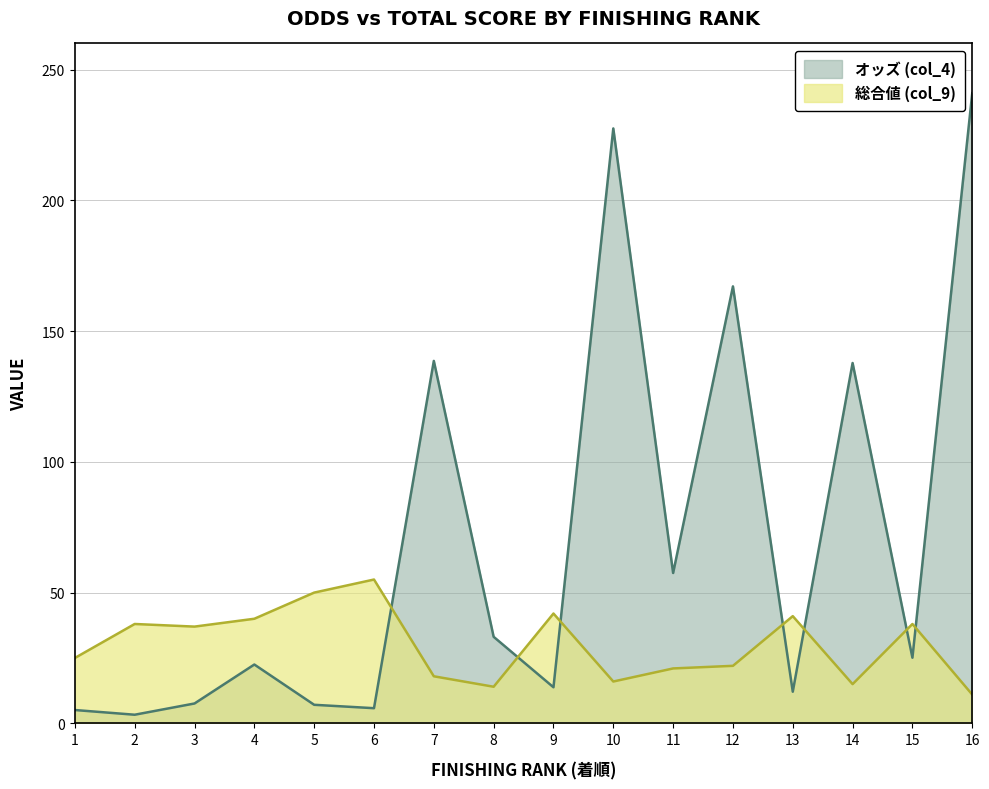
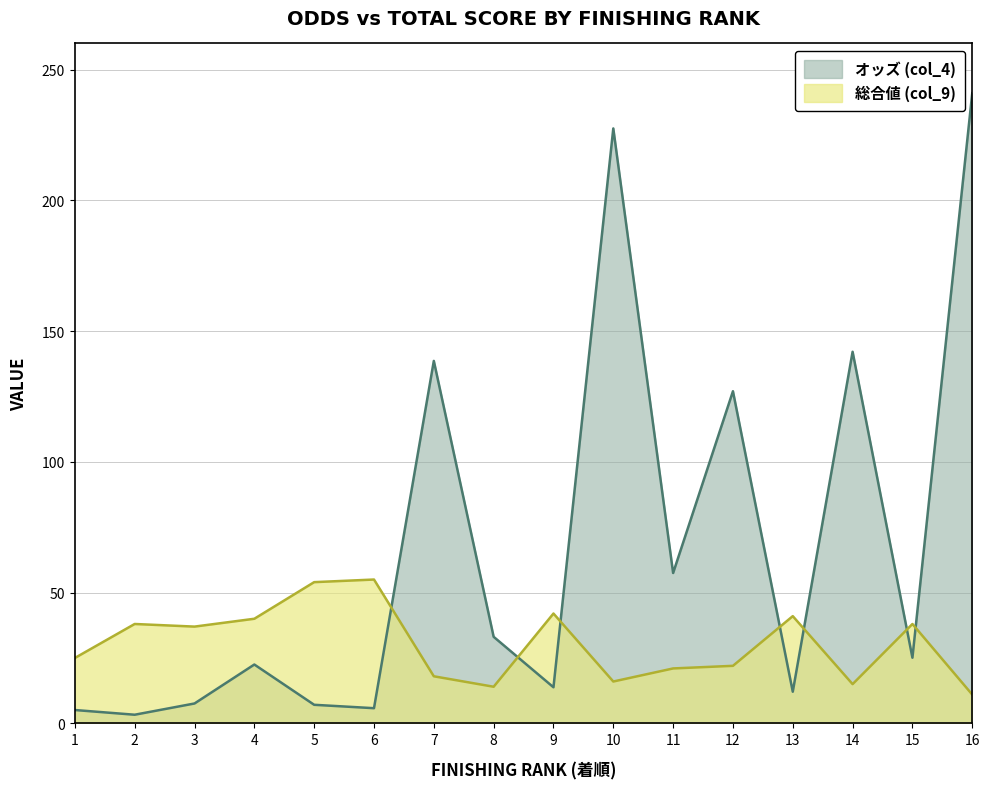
総合値 (col_9), 5: 50 -> 54
オッズ (col_4), 12: 167 -> 127
オッズ (col_4), 14: 138 -> 142
